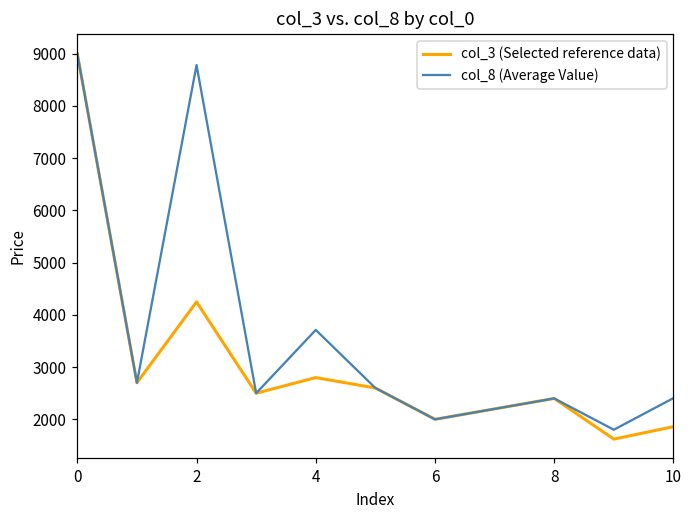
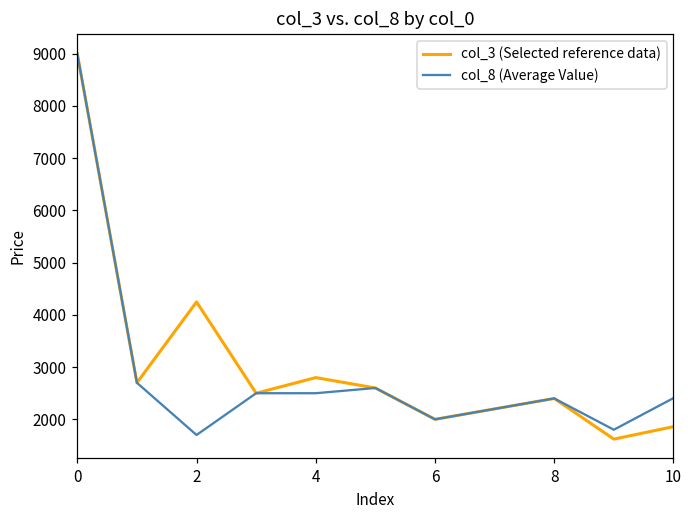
col_8 (Average Value), 2: 8800 -> 1700
col_8 (Average Value), 4: 3700 -> 2500
